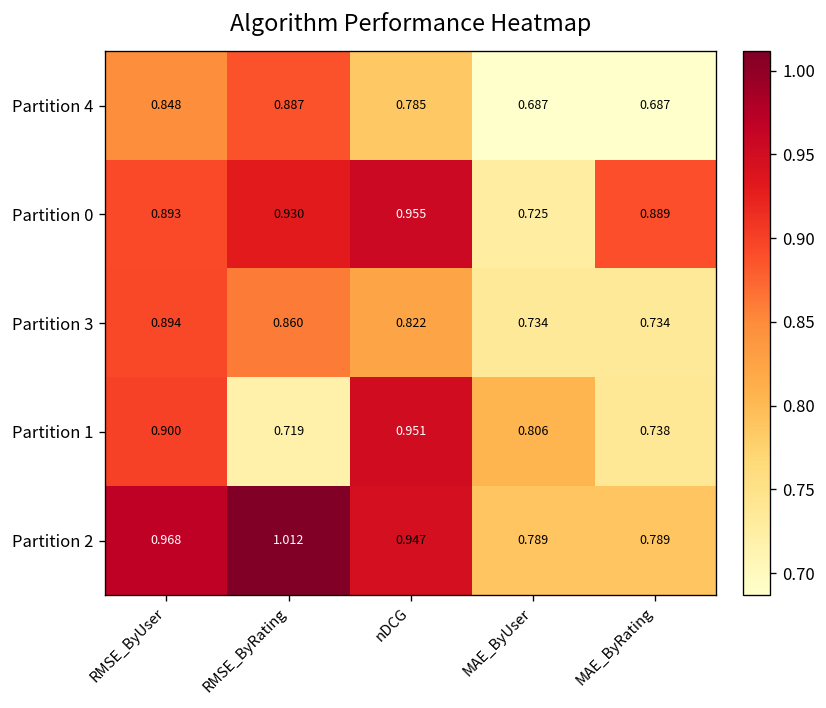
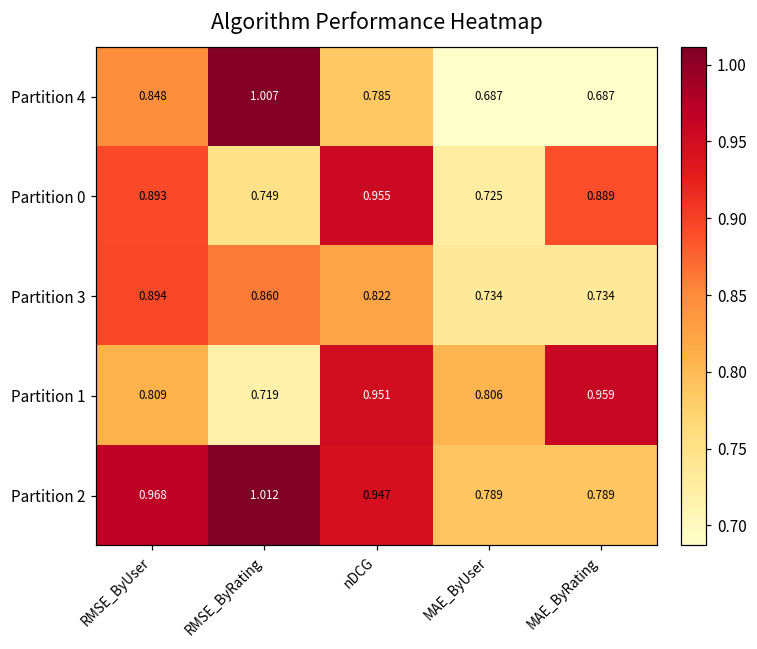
Partition 4, RMSE_ByRating: 0.887 -> 1.007
Partition 0, RMSE_ByRating: 0.930 -> 0.749
Partition 1, RMSE_ByUser: 0.900 -> 0.809
Partition 1, MAE_ByRating: 0.738 -> 0.959
